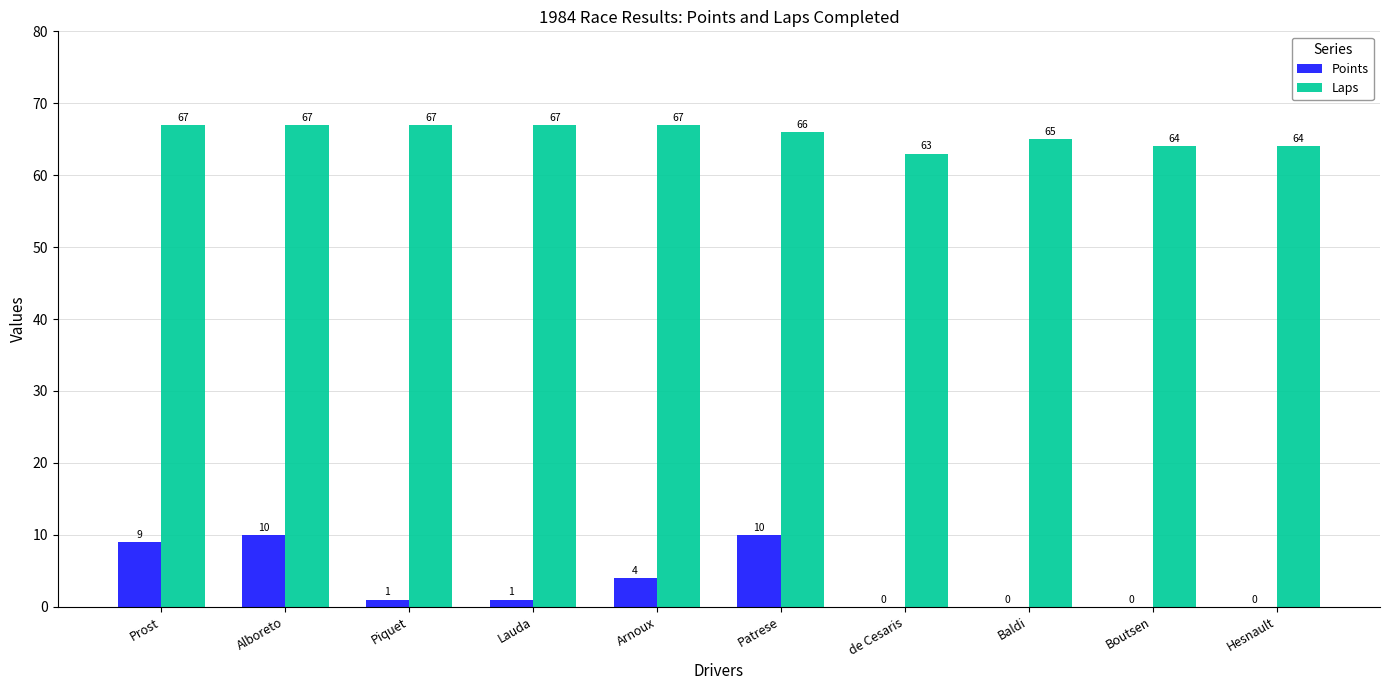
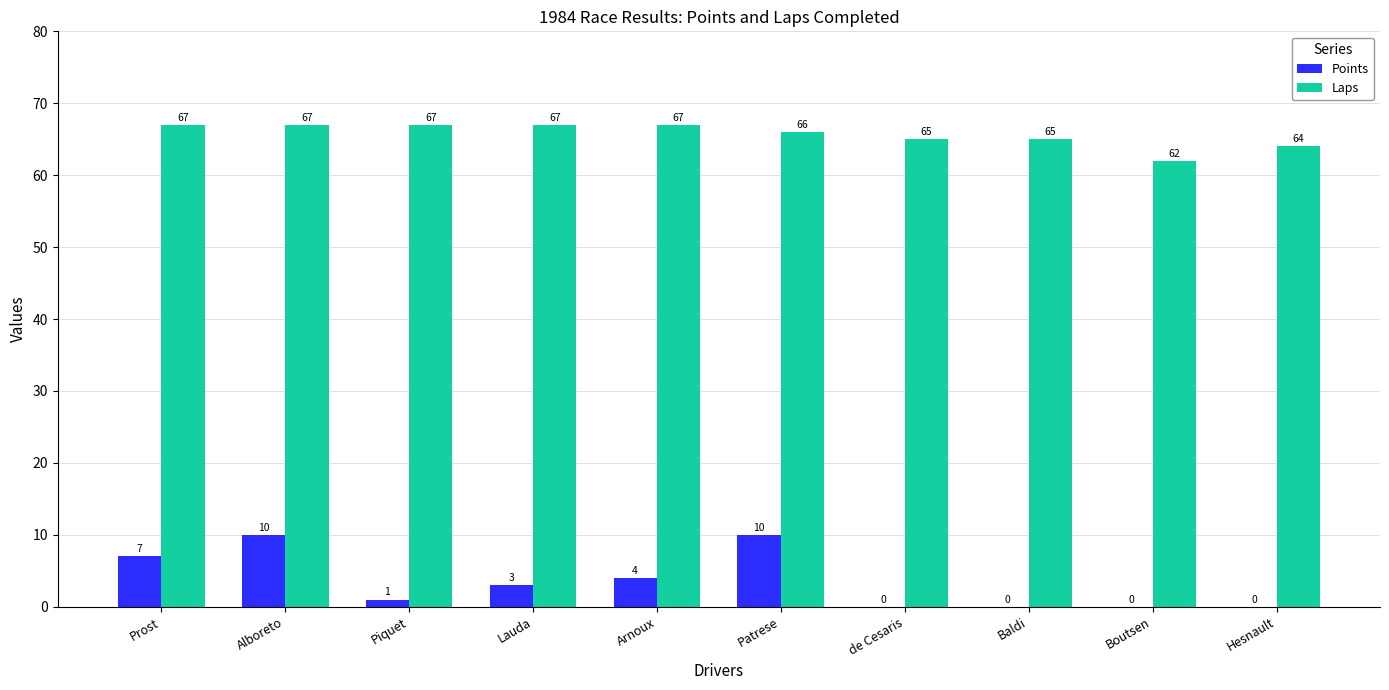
Points, Prost: 9 -> 7
Points, Lauda: 1 -> 3
Laps, de Cesaris: 63 -> 65
Laps, Boutsen: 64 -> 62
